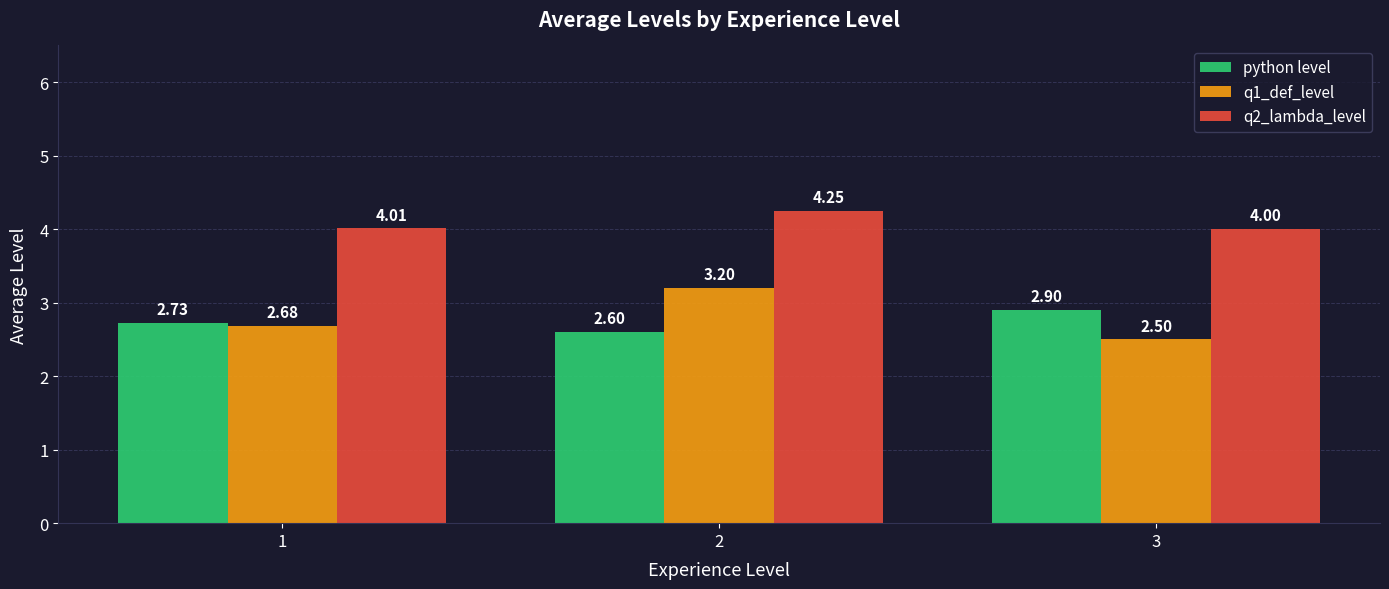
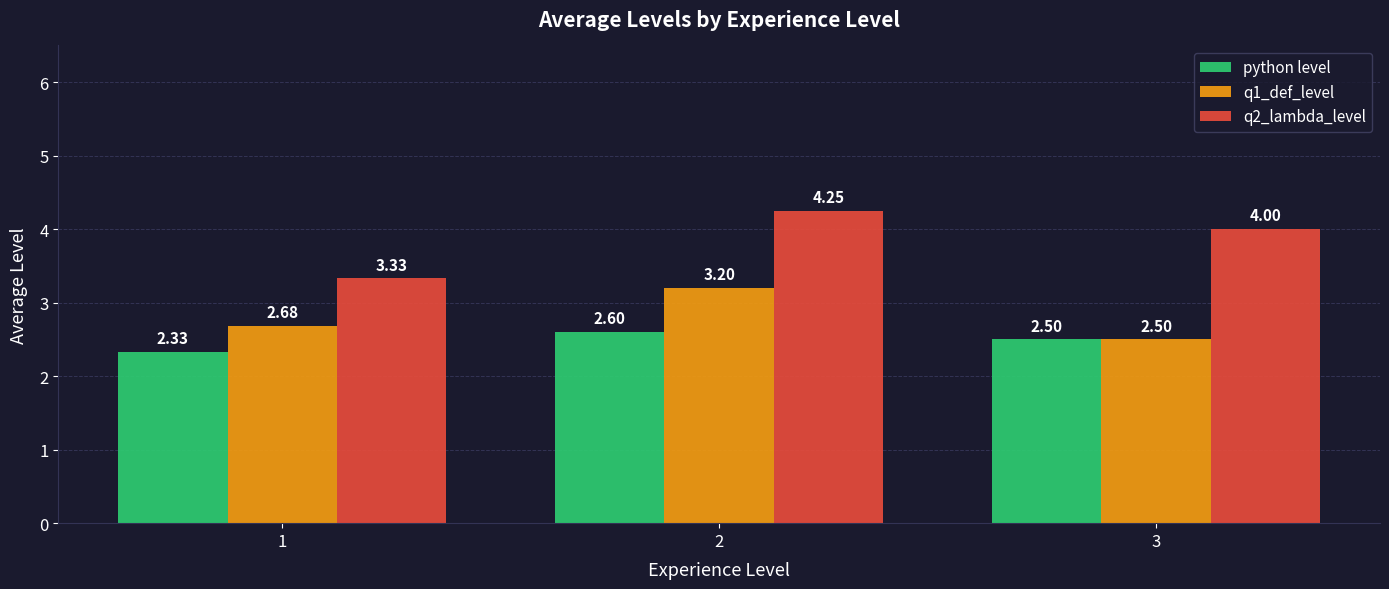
python level, 1: 2.73 -> 2.33
q2_lambda_level, 1: 4.01 -> 3.33
python level, 3: 2.90 -> 2.50
